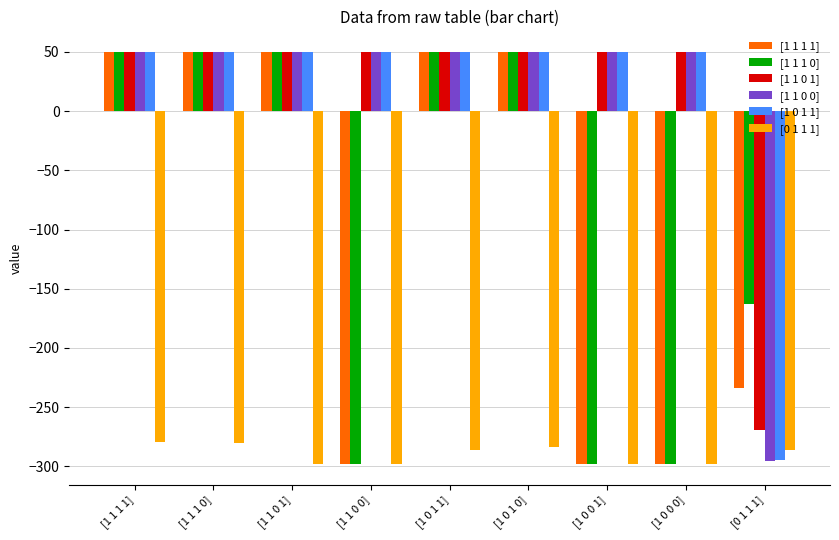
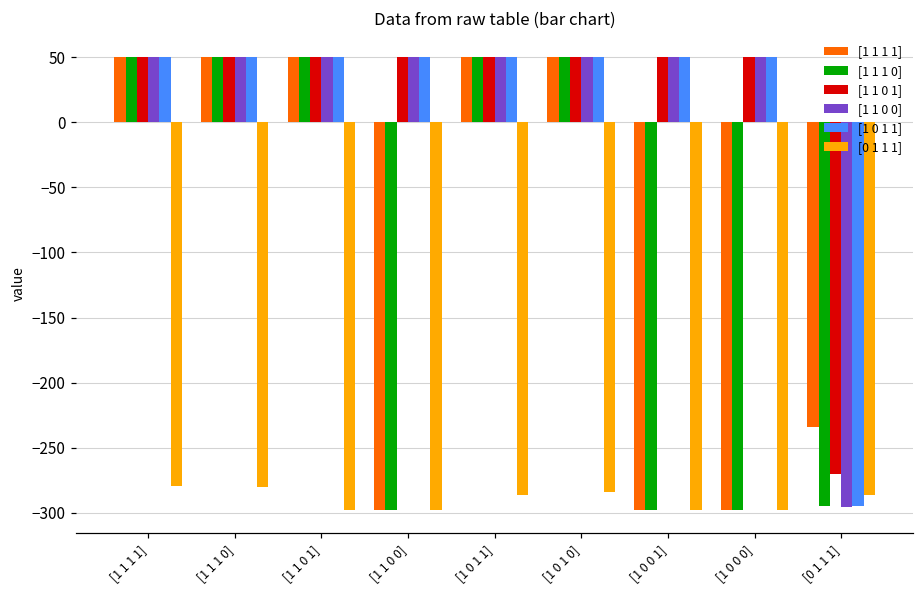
[1 1 1 0], [0 1 1 1]: -163 -> -295
